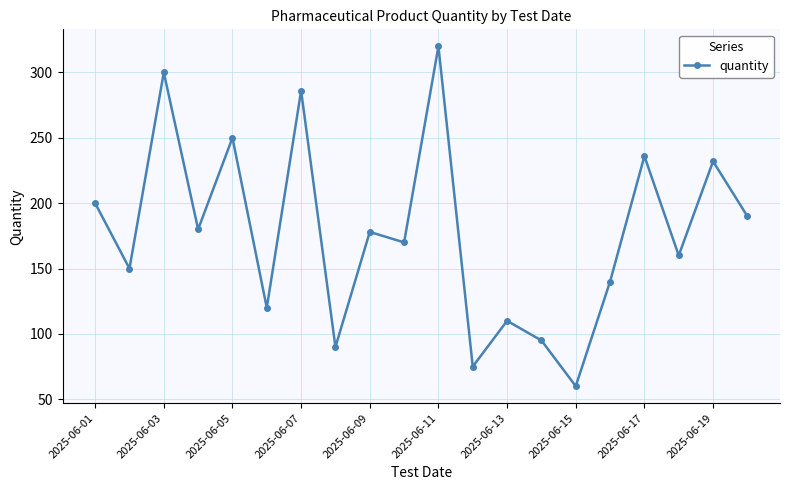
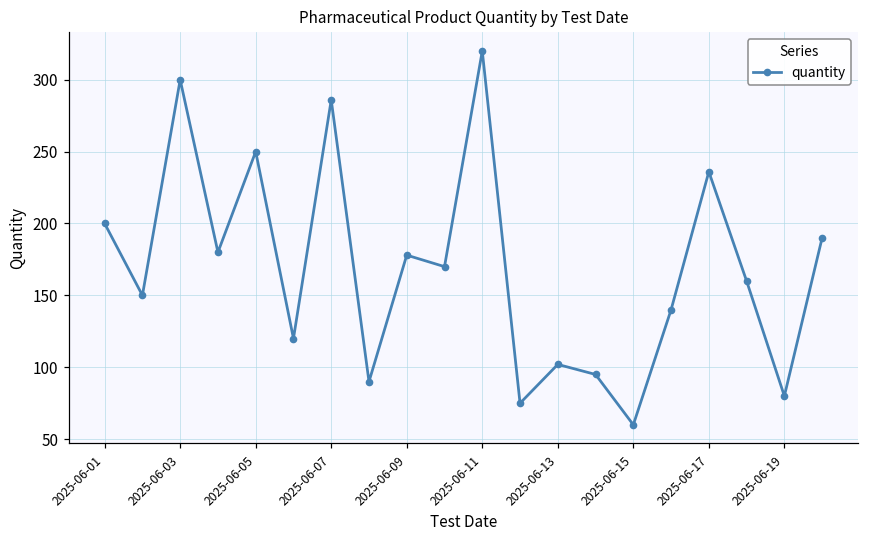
2025-06-13: 110 -> 102
2025-06-19: 232 -> 80
